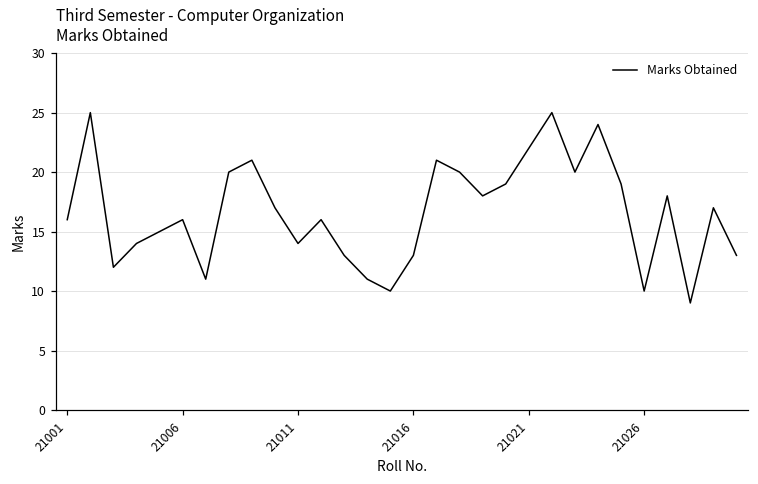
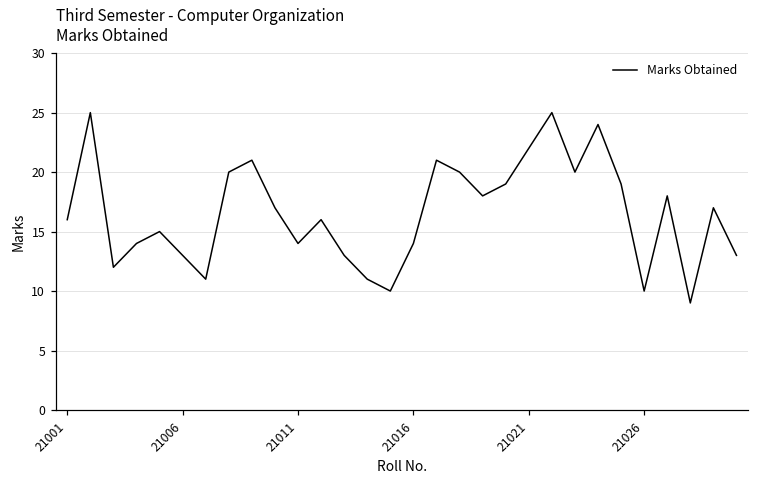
21006: 16 -> 13
21016: 13 -> 14
